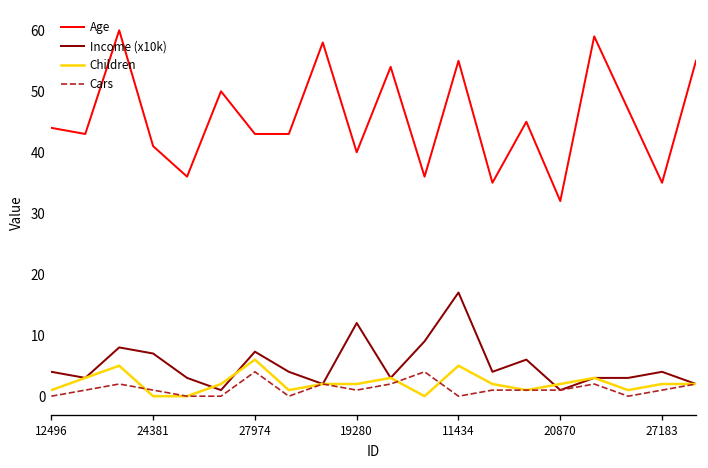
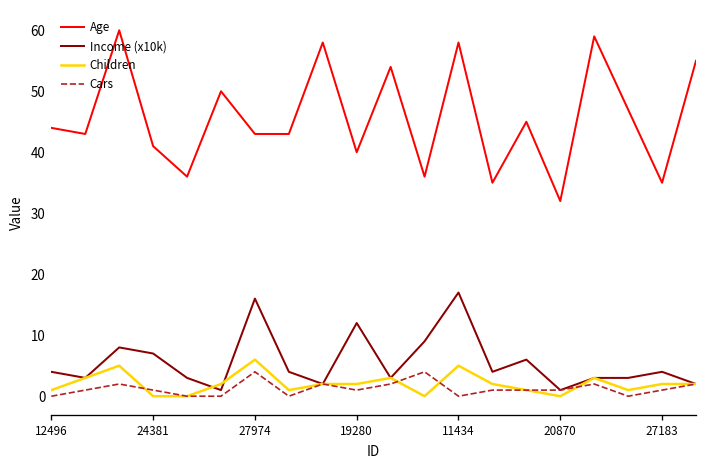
Income (x10k), 27974: 7 -> 16
Age, 11434: 55 -> 58
Children, 20870: 2 -> 0
